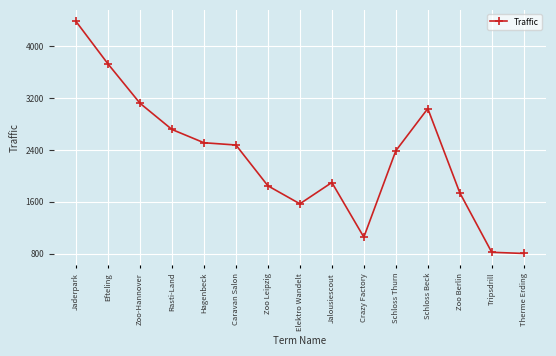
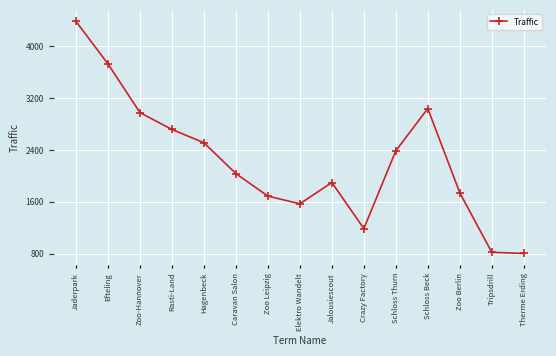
Zoo-Hannover: 3100 -> 3000
Caravan Salon: 2500 -> 2000
Zoo Leipzig: 1800 -> 1700
Crazy Factory: 1100 -> 1200
